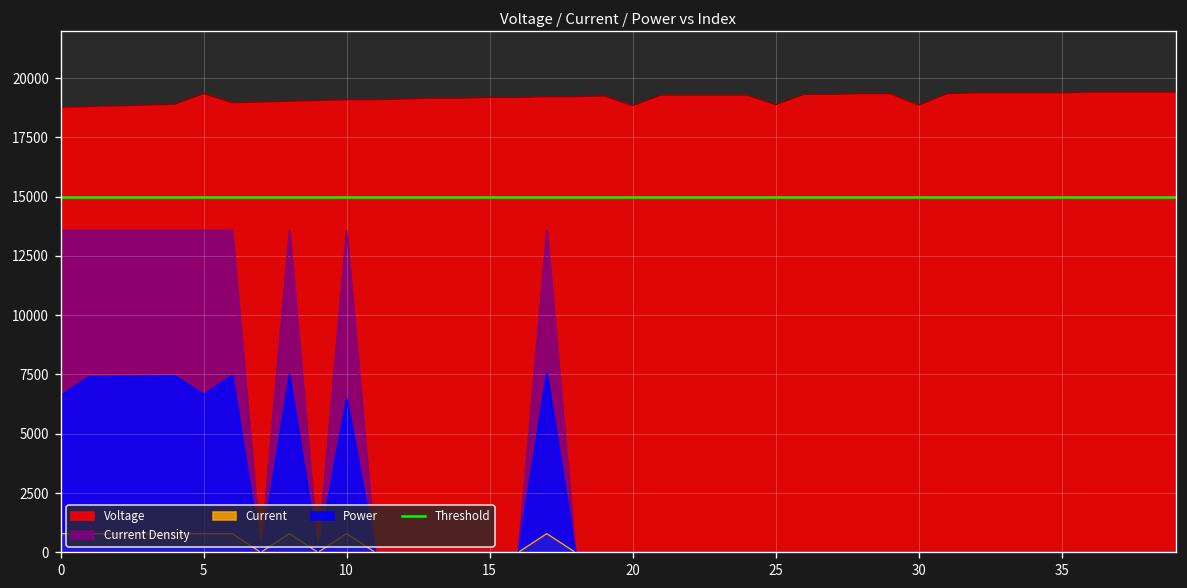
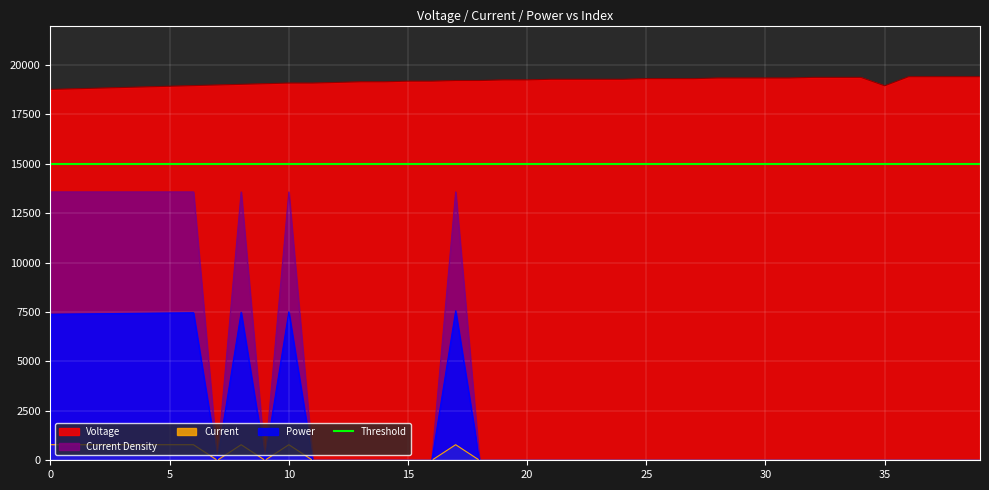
Power, 0: 6600 -> 7400
Voltage, 5: 19400 -> 18900
Power, 5: 6700 -> 7500
Power, 10: 6500 -> 7500
Voltage, 20: 18800 -> 19200
Voltage, 25: 18900 -> 19300
Voltage, 30: 18900 -> 19300
Voltage, 35: 19400 -> 19000
